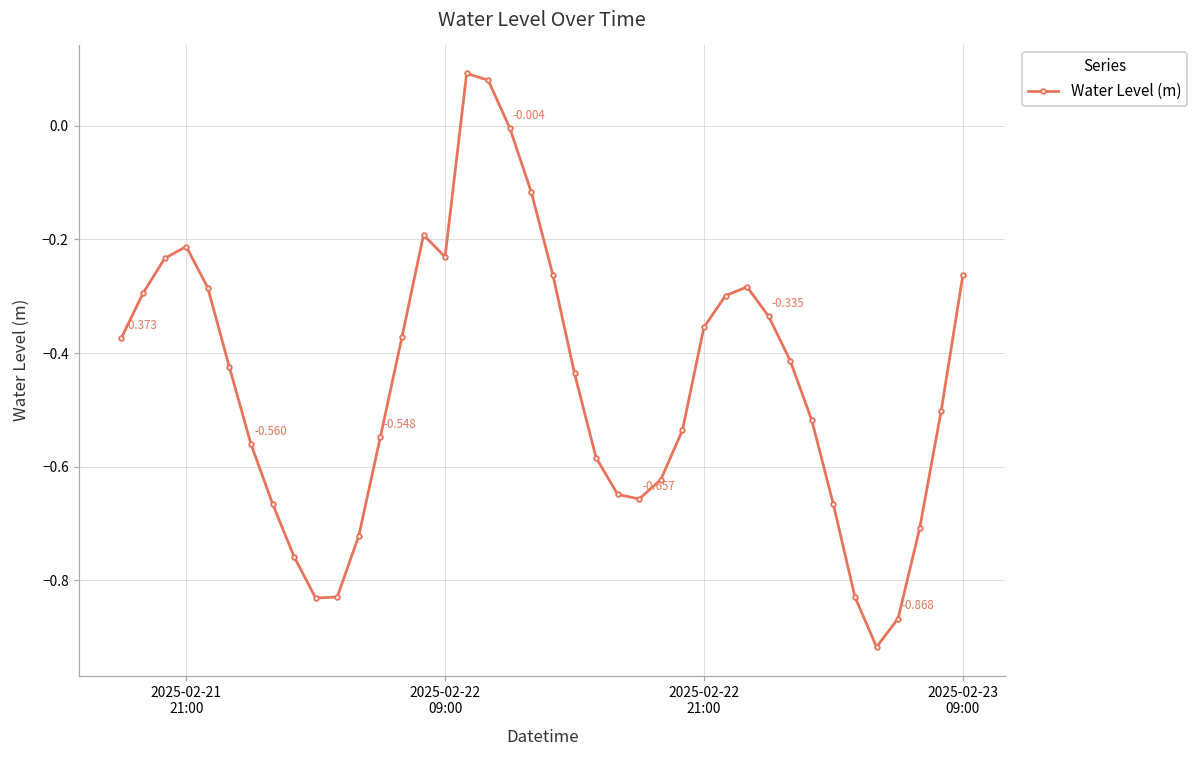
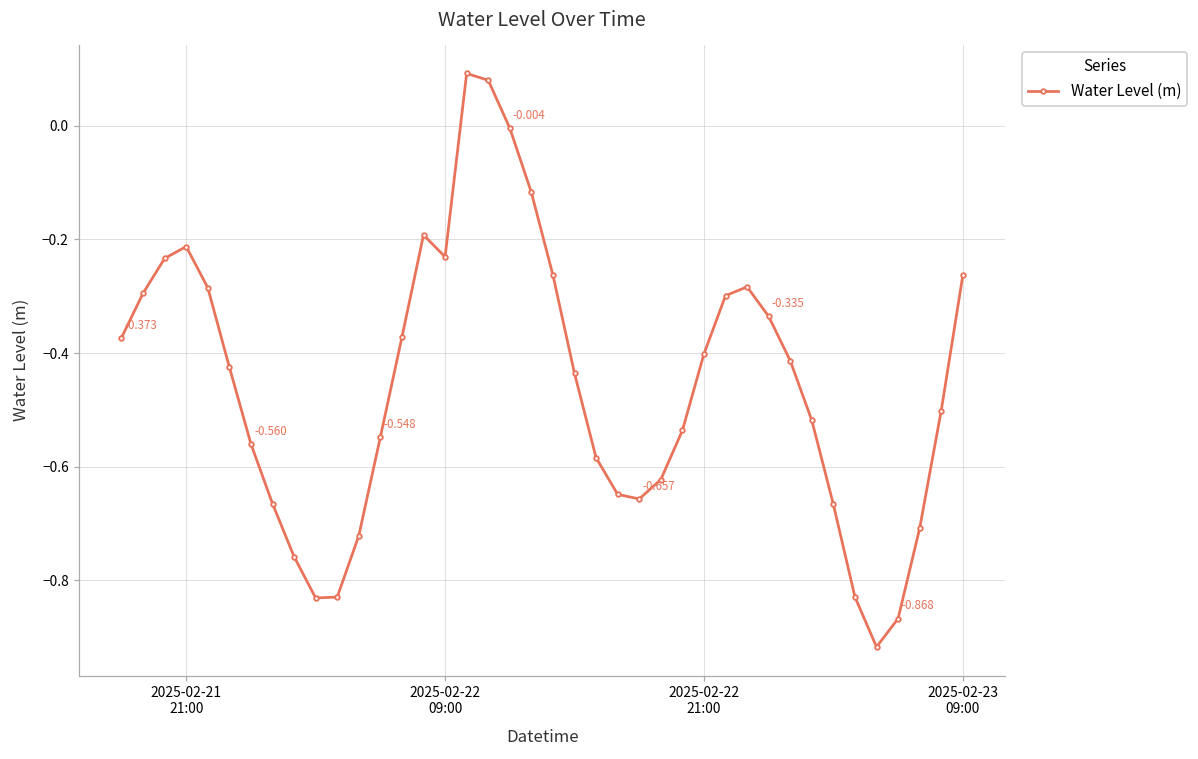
2025-02-22 21:00: -0.35 -> -0.40
